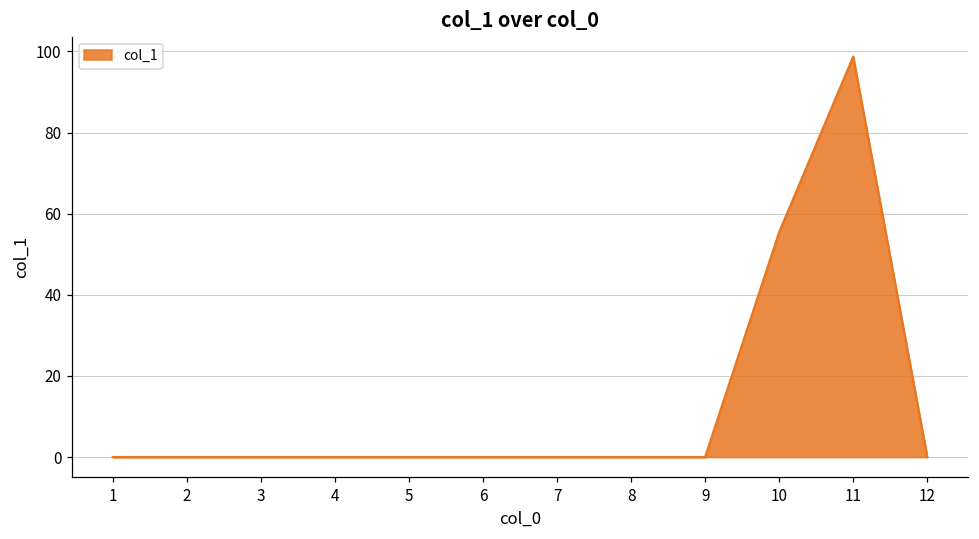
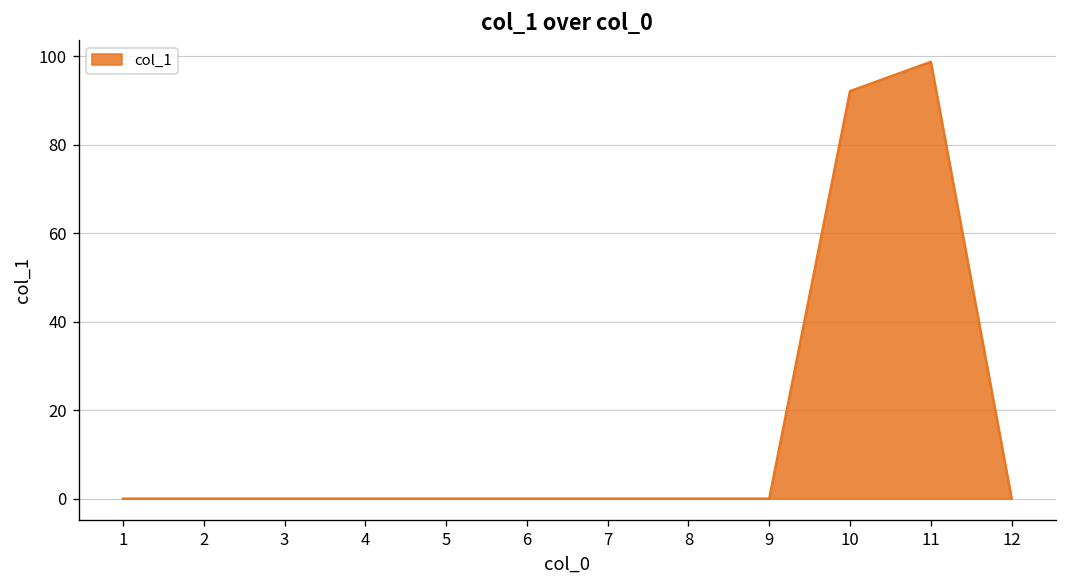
10: 55 -> 92
